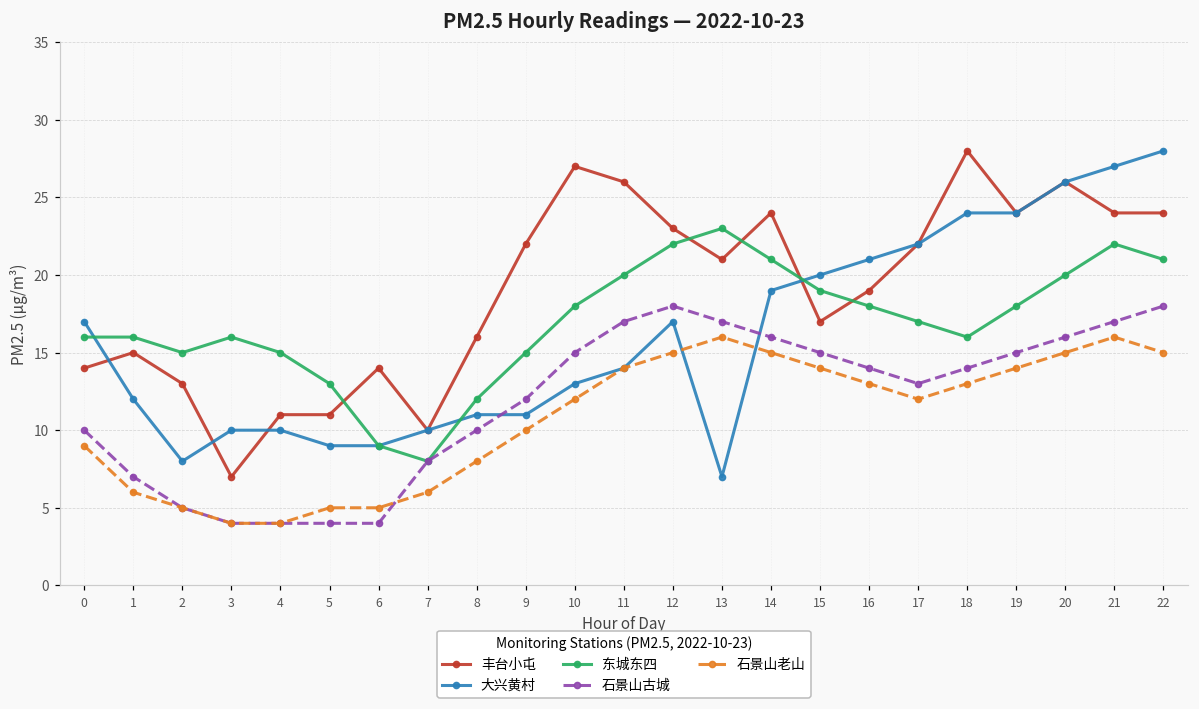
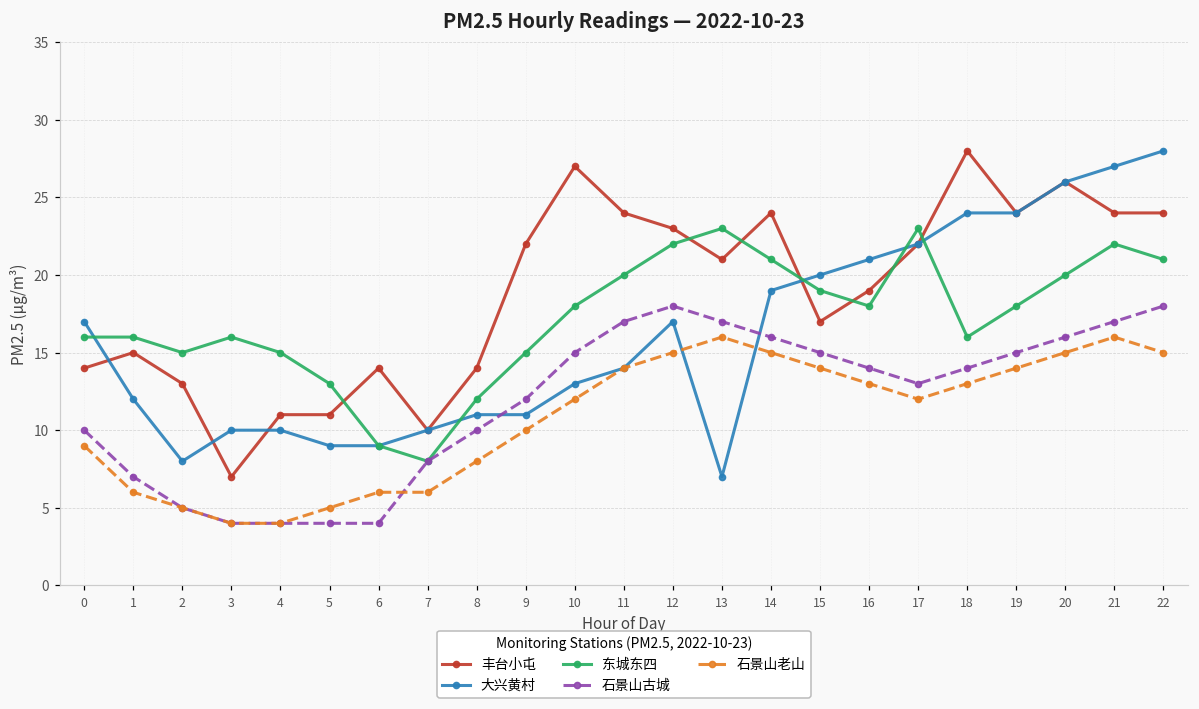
石景山老山, 6: 5 -> 6
丰台小屯, 8: 16 -> 14
丰台小屯, 11: 26 -> 24
东城东四, 17: 17 -> 23
